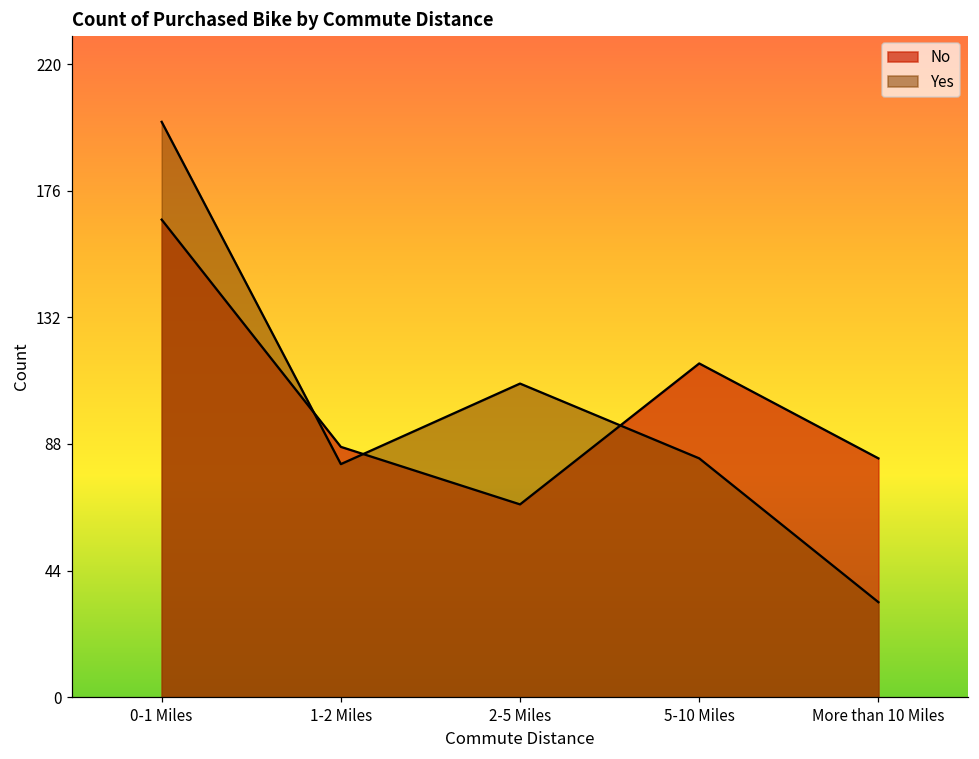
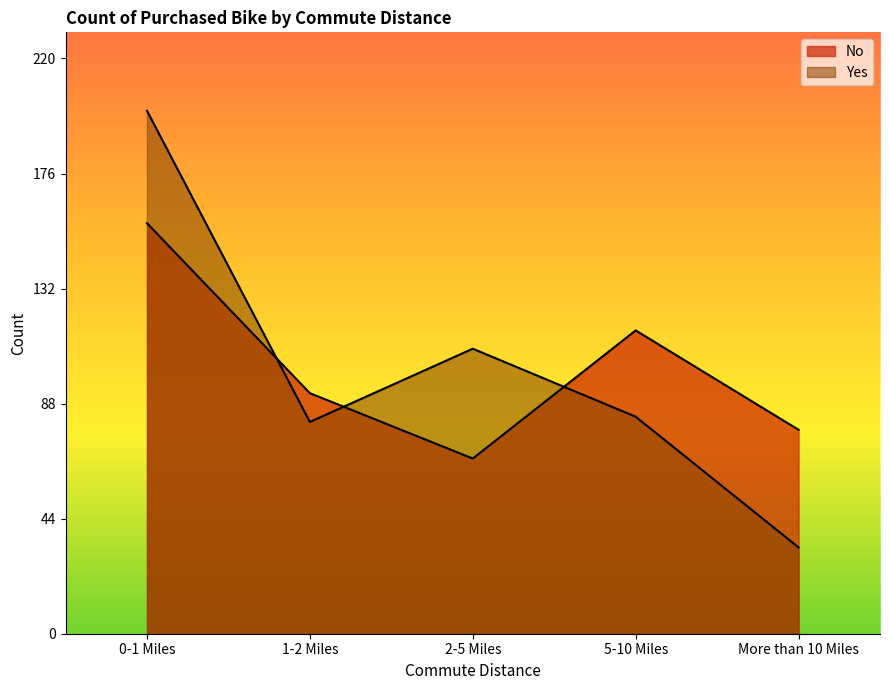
No, 0-1 Miles: 166 -> 157
No, 1-2 Miles: 87 -> 92
No, More than 10 Miles: 83 -> 78
